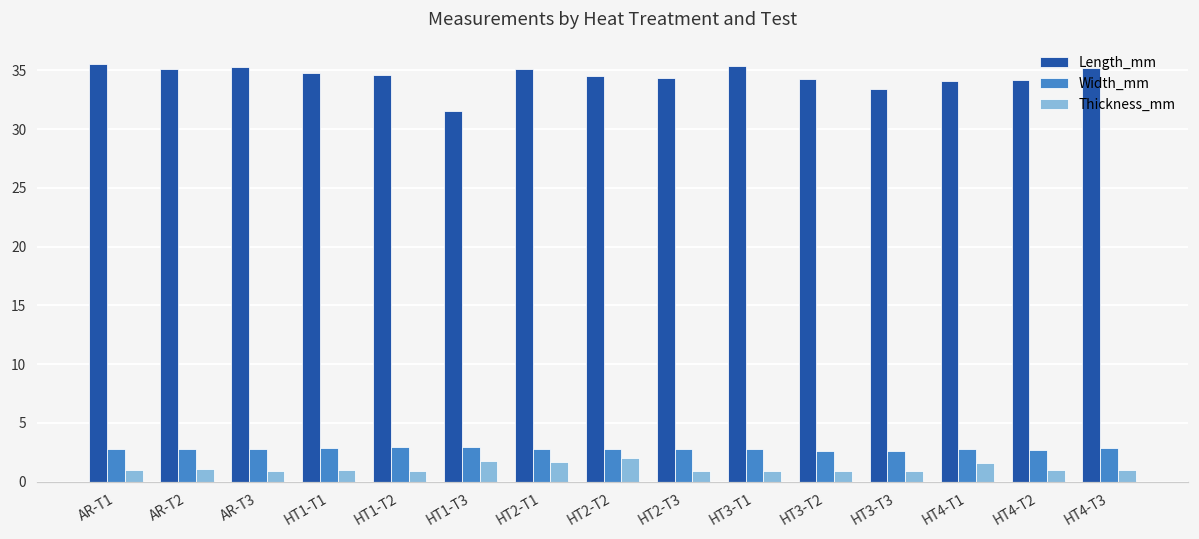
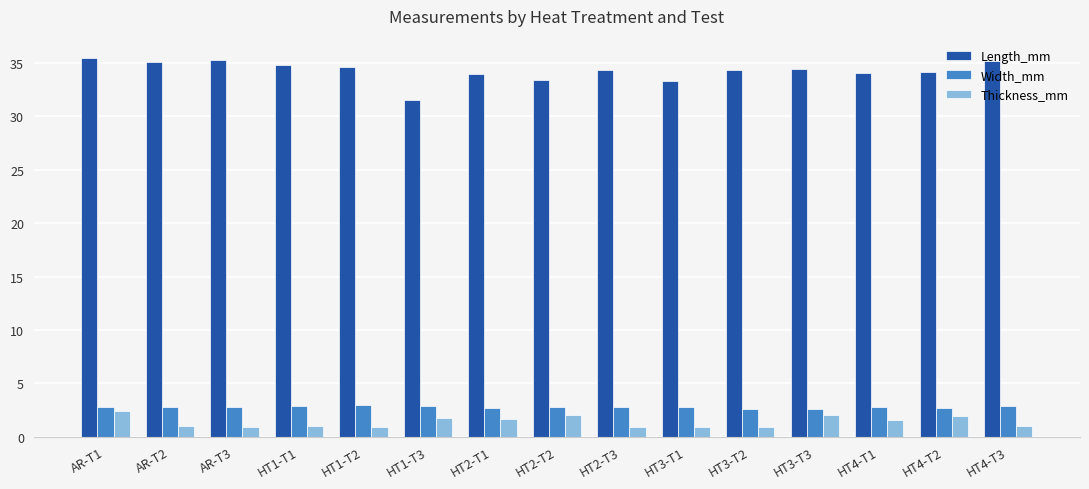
Thickness_mm, AR-T1: 1.0 -> 2.4
Length_mm, HT2-T1: 35.1 -> 34.0
Length_mm, HT2-T2: 34.5 -> 33.5
Length_mm, HT3-T1: 35.3 -> 33.3
Length_mm, HT3-T3: 33.4 -> 34.5
Thickness_mm, HT3-T3: 0.9 -> 2.1
Thickness_mm, HT4-T2: 1.0 -> 1.9
